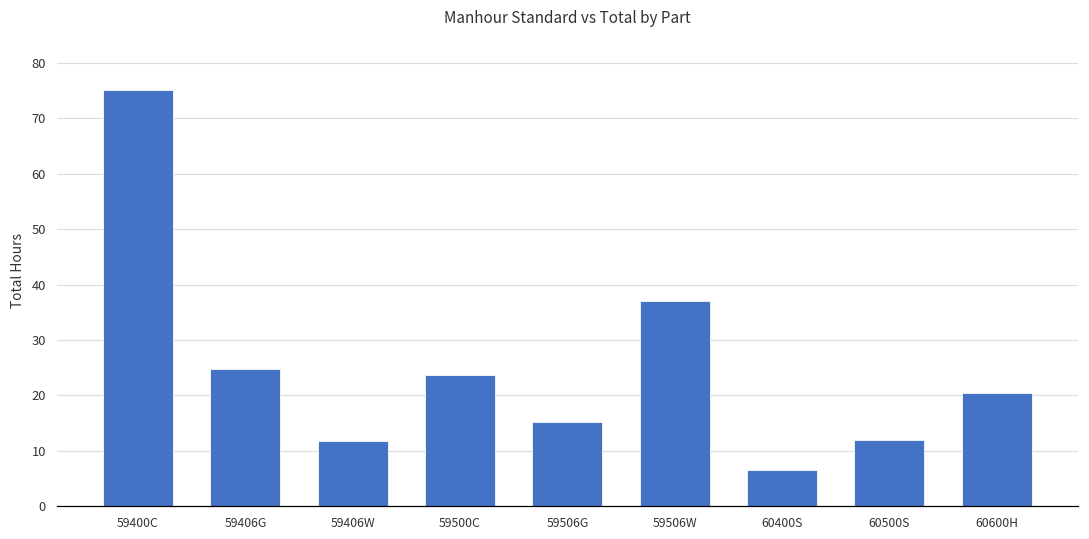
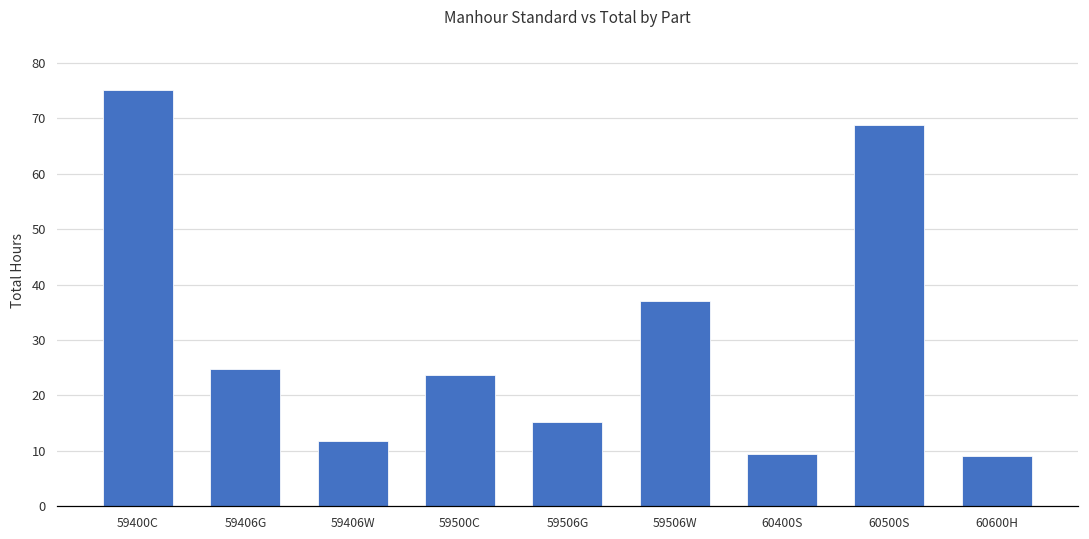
60400S: 7 -> 10
60500S: 12 -> 69
60600H: 20 -> 9
